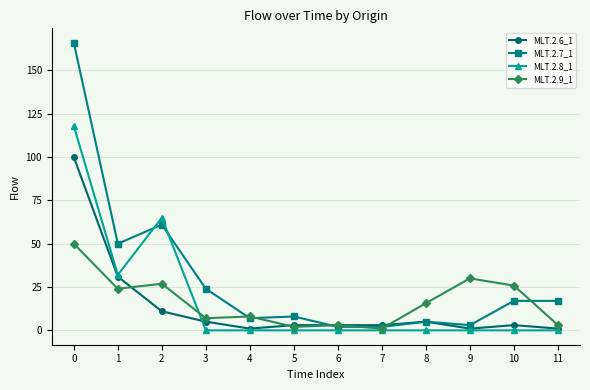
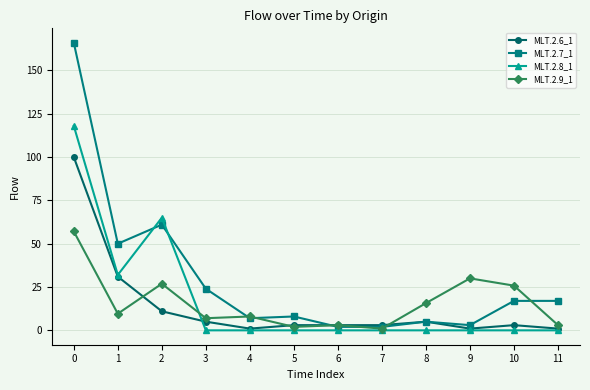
MLT.2.9_1, 0: 50 -> 57
MLT.2.9_1, 1: 24 -> 10
